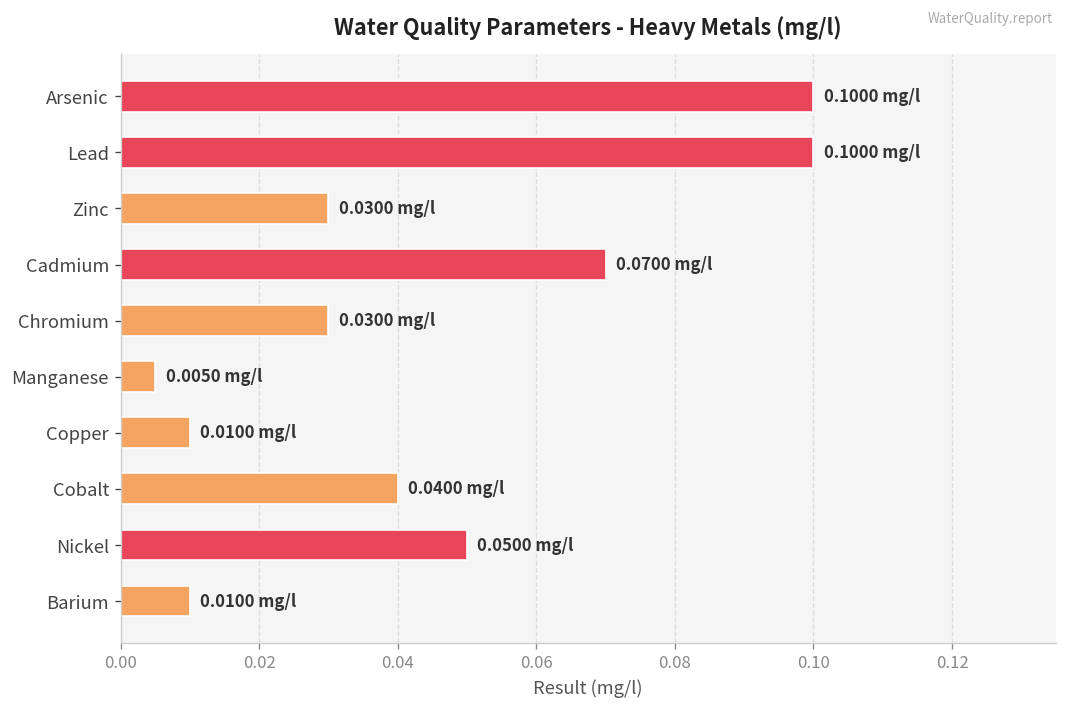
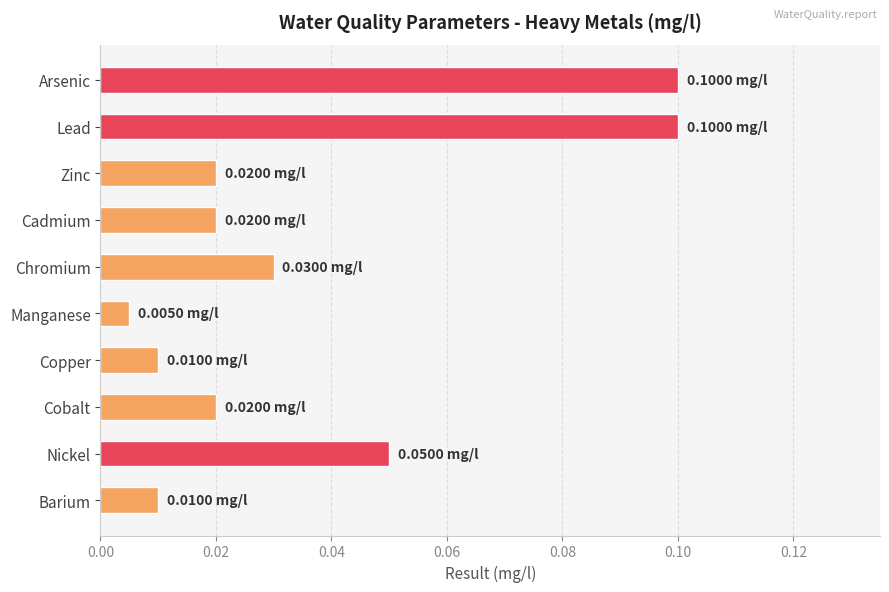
Zinc: 0.0300 -> 0.0200
Cadmium: 0.0700 -> 0.0200
Cobalt: 0.0400 -> 0.0200
